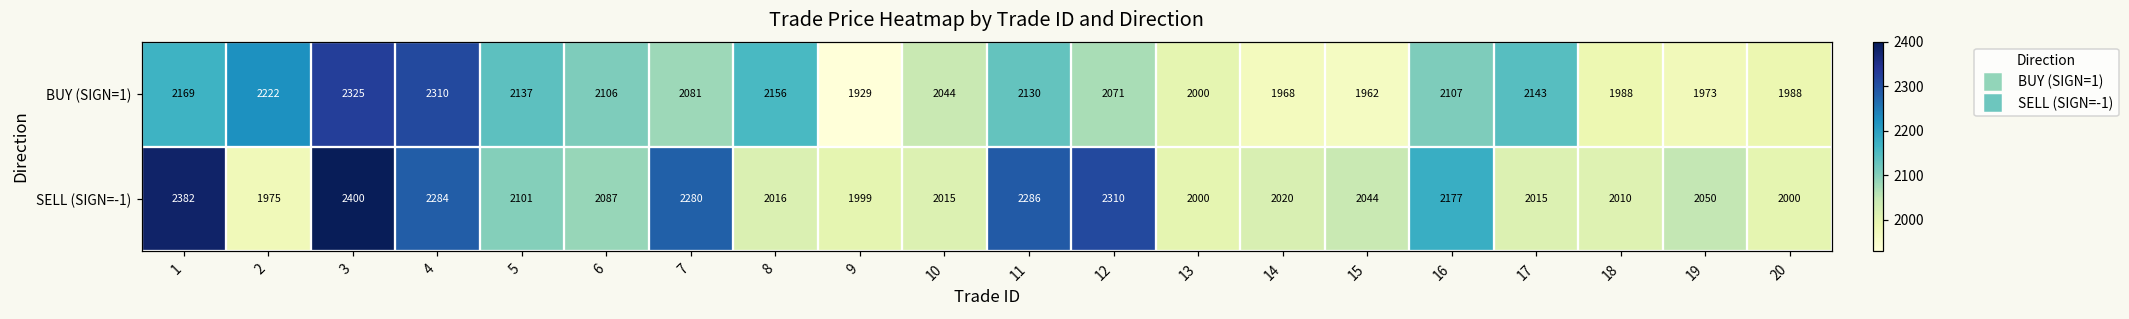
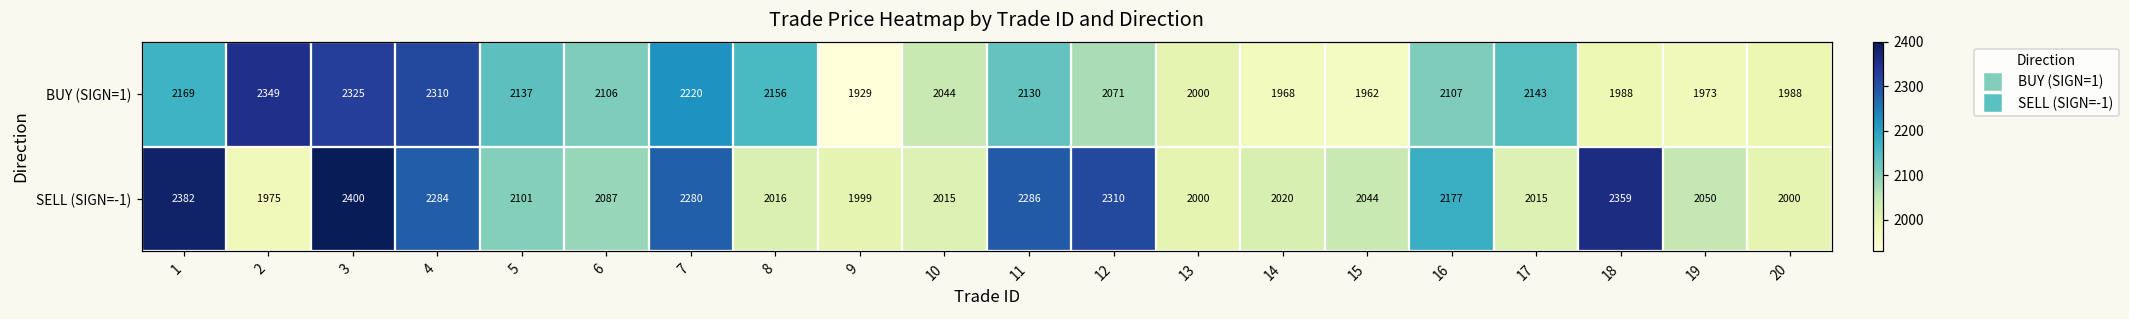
BUY (SIGN=1), 2: 2222 -> 2349
BUY (SIGN=1), 7: 2081 -> 2220
SELL (SIGN=-1), 18: 2010 -> 2359
